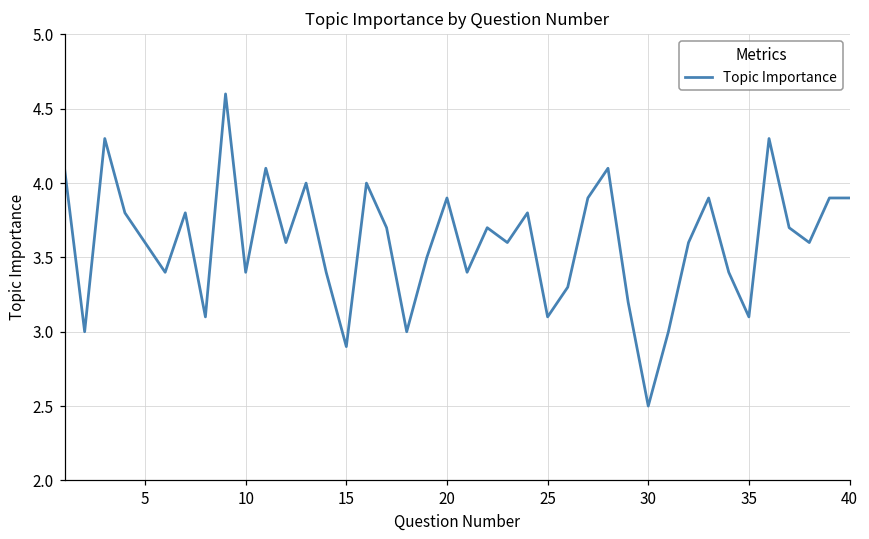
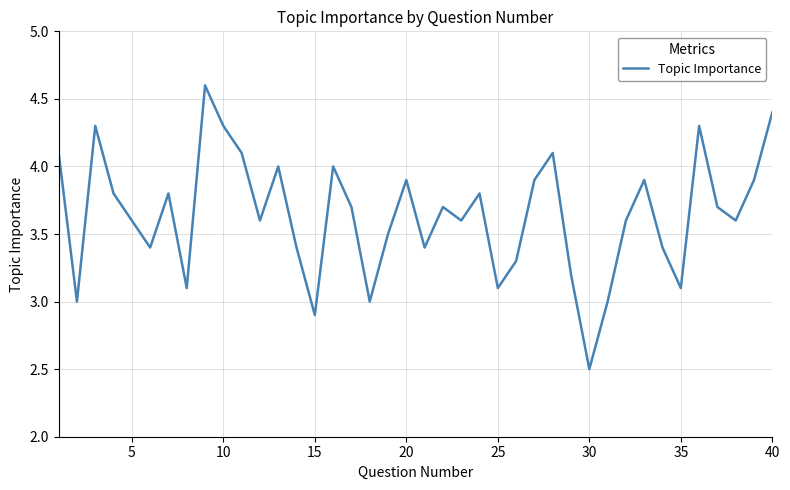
10: 3.4 -> 4.3
40: 3.9 -> 4.4
